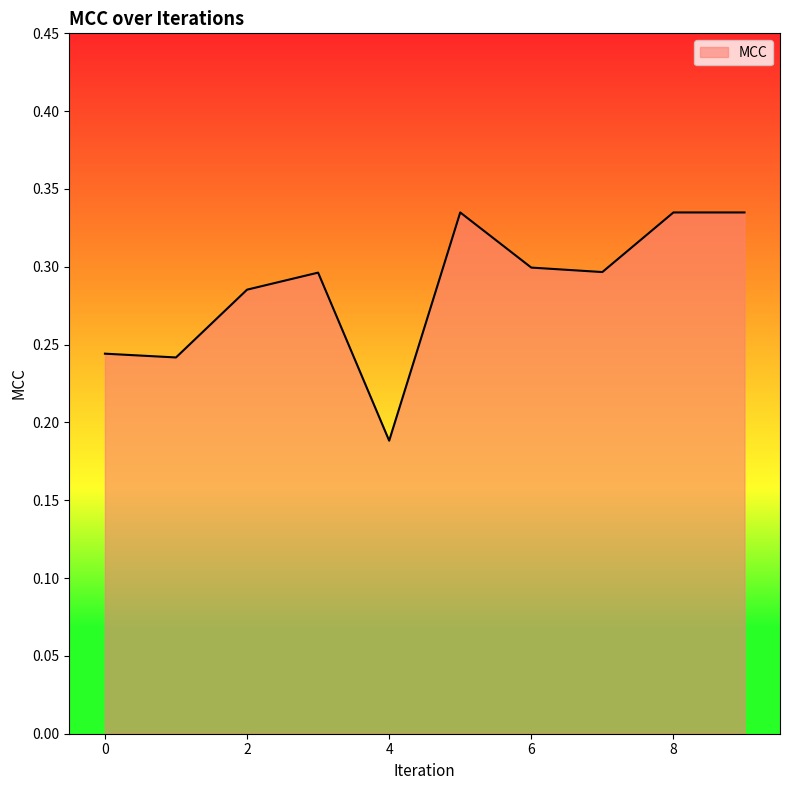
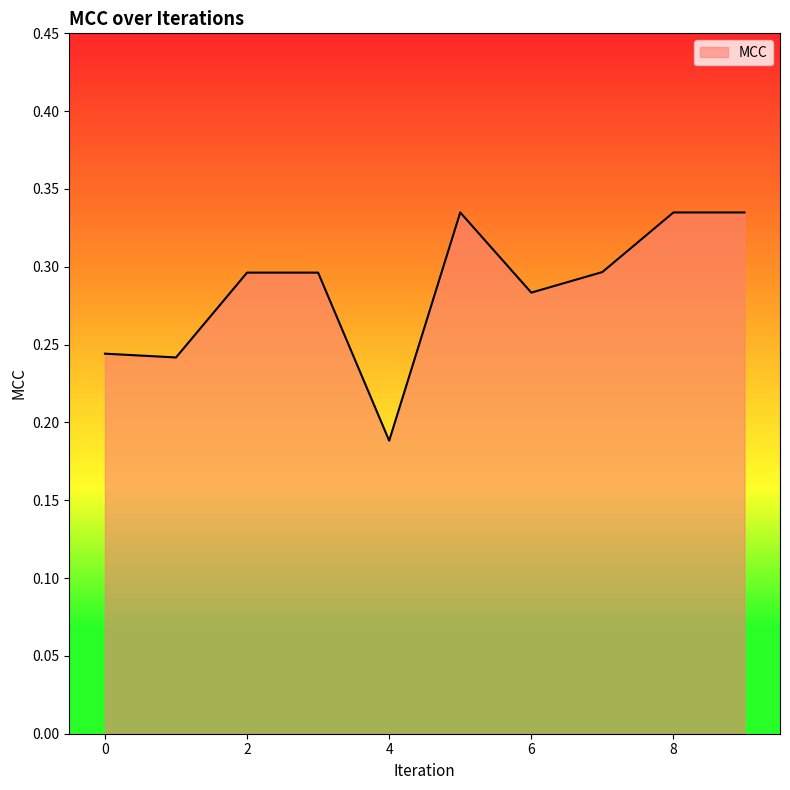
2: 0.285 -> 0.296
6: 0.299 -> 0.283
